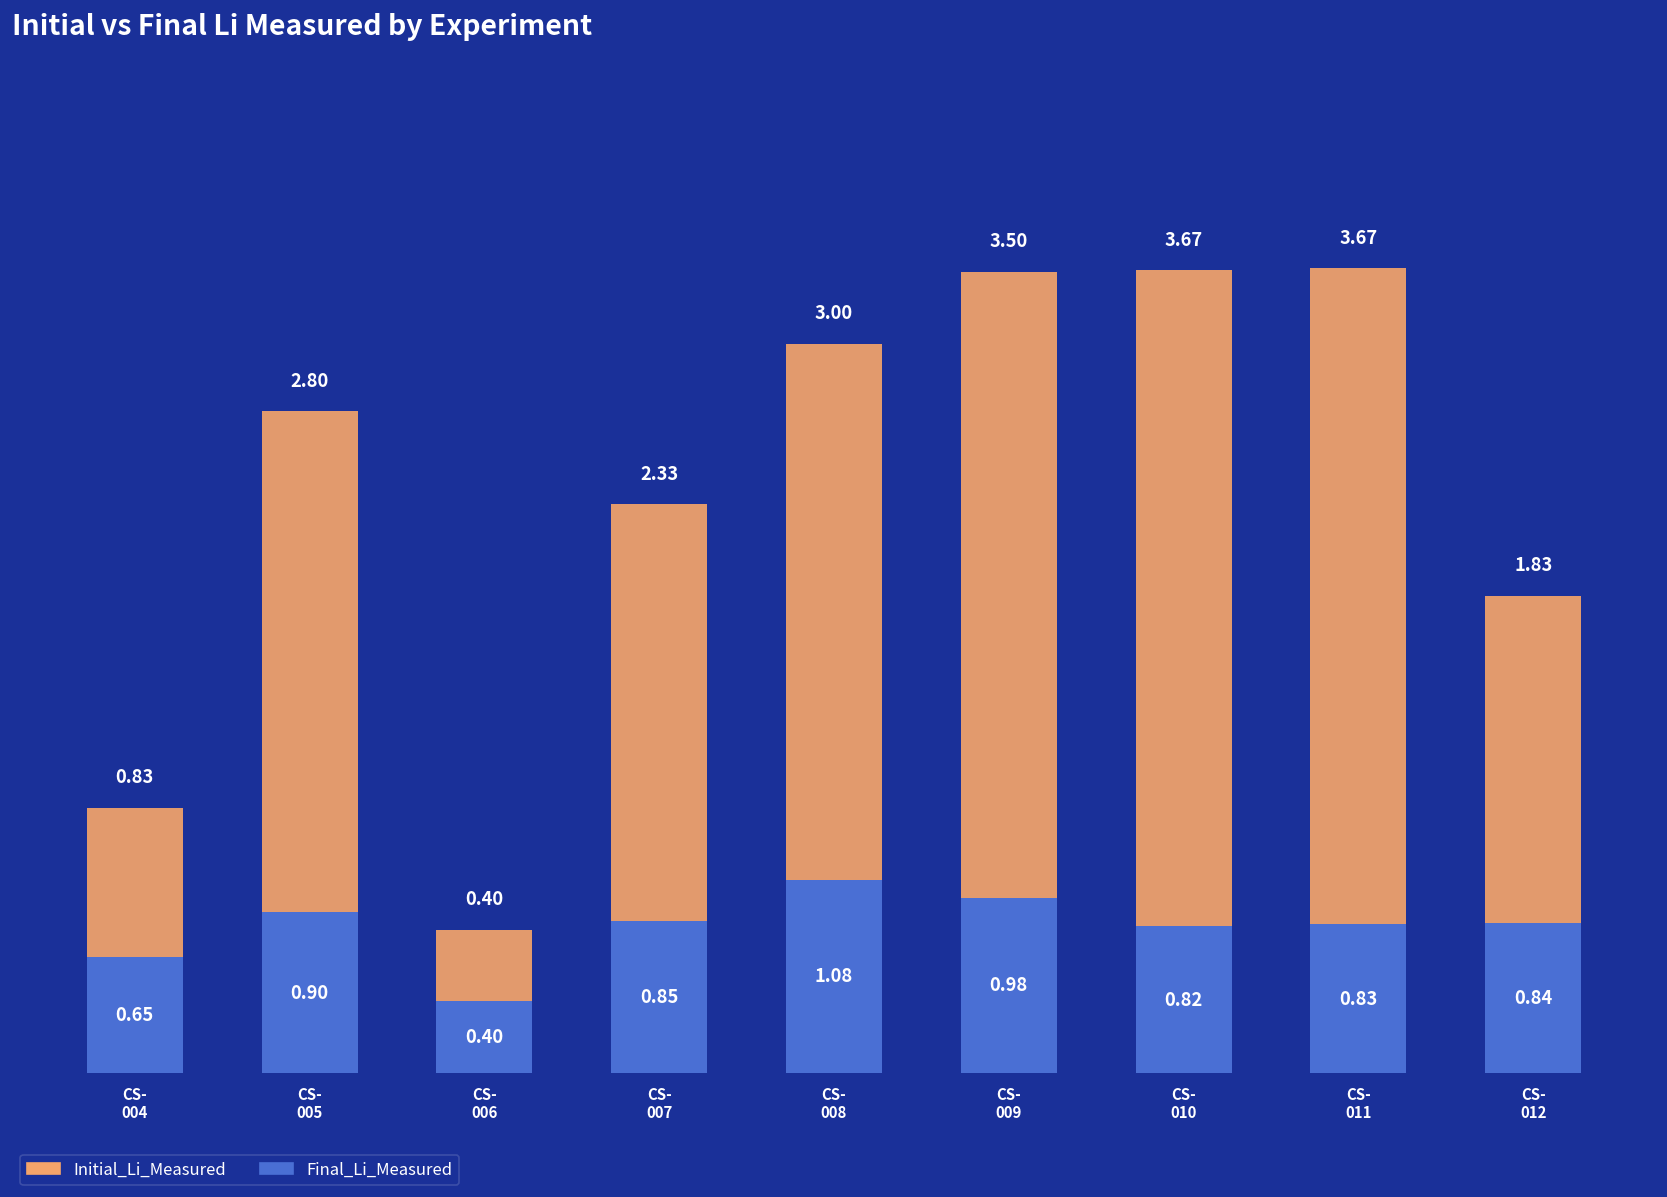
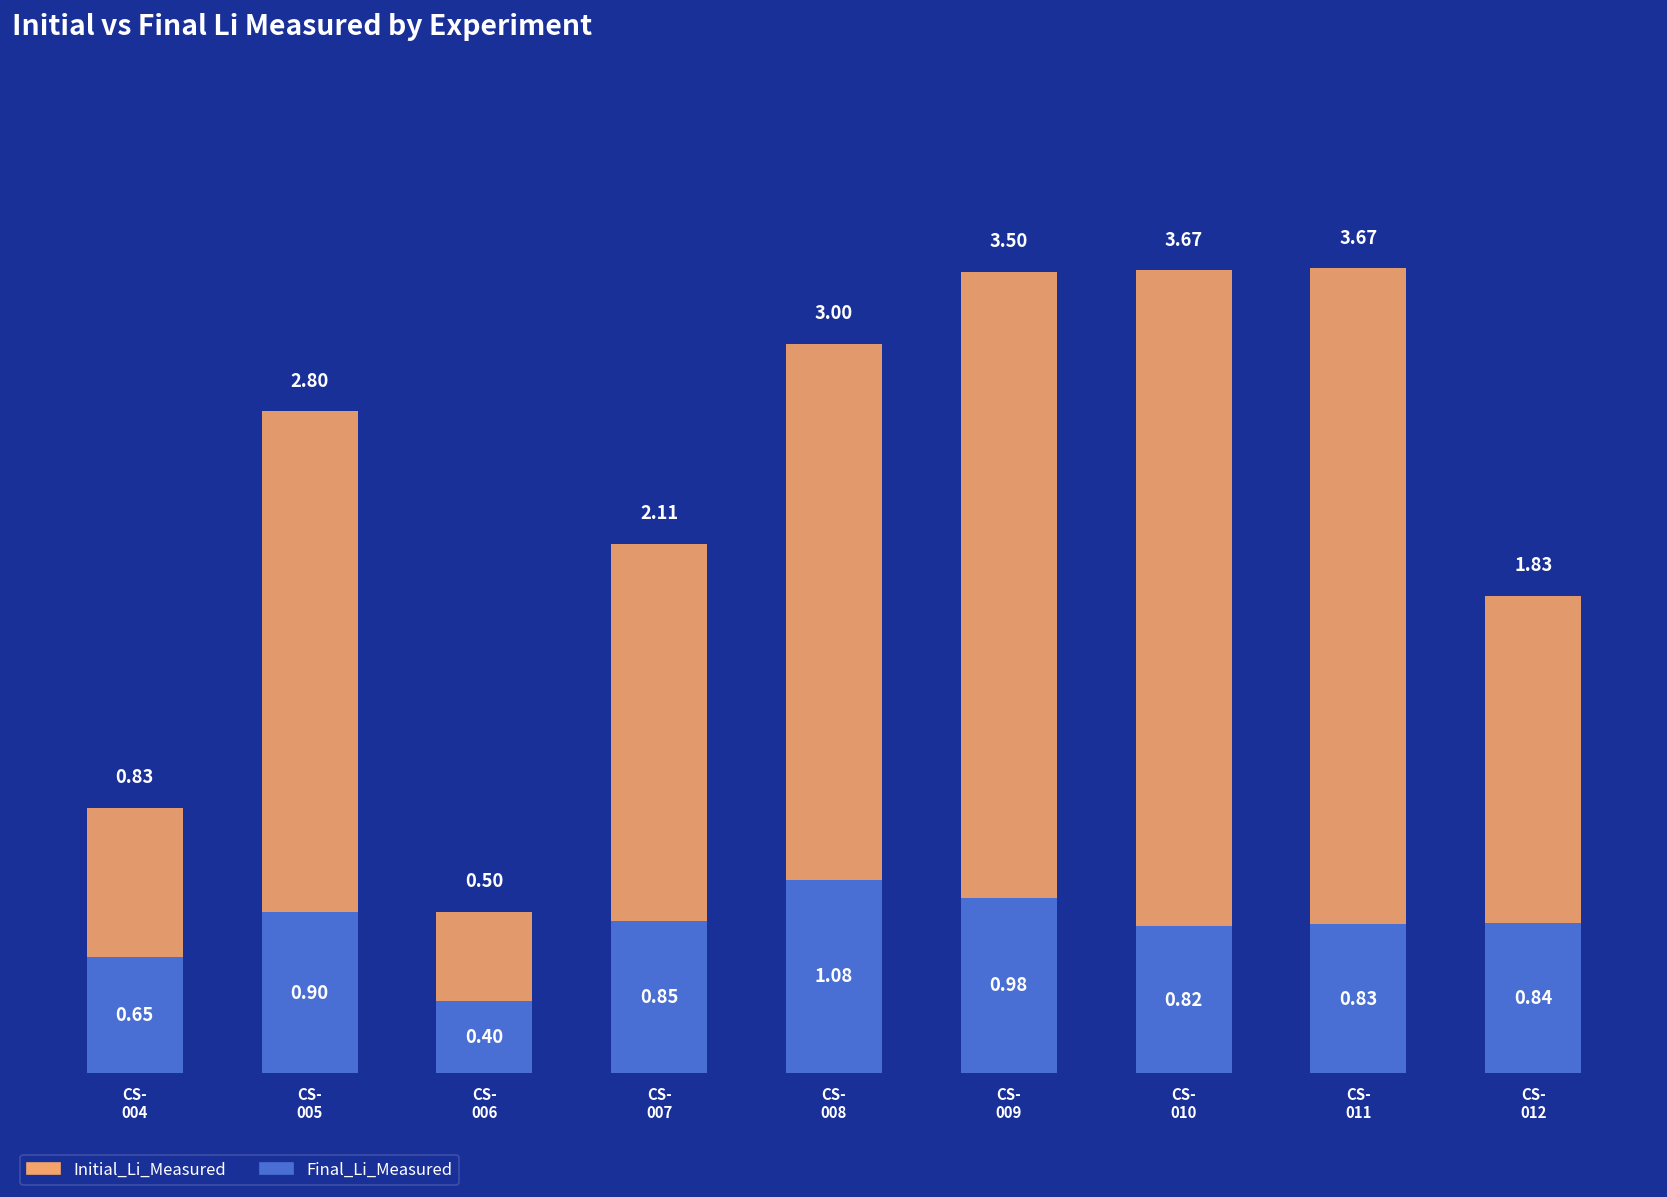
Initial_Li_Measured, CS- 006: 0.40 -> 0.50
Initial_Li_Measured, CS- 007: 2.33 -> 2.11
